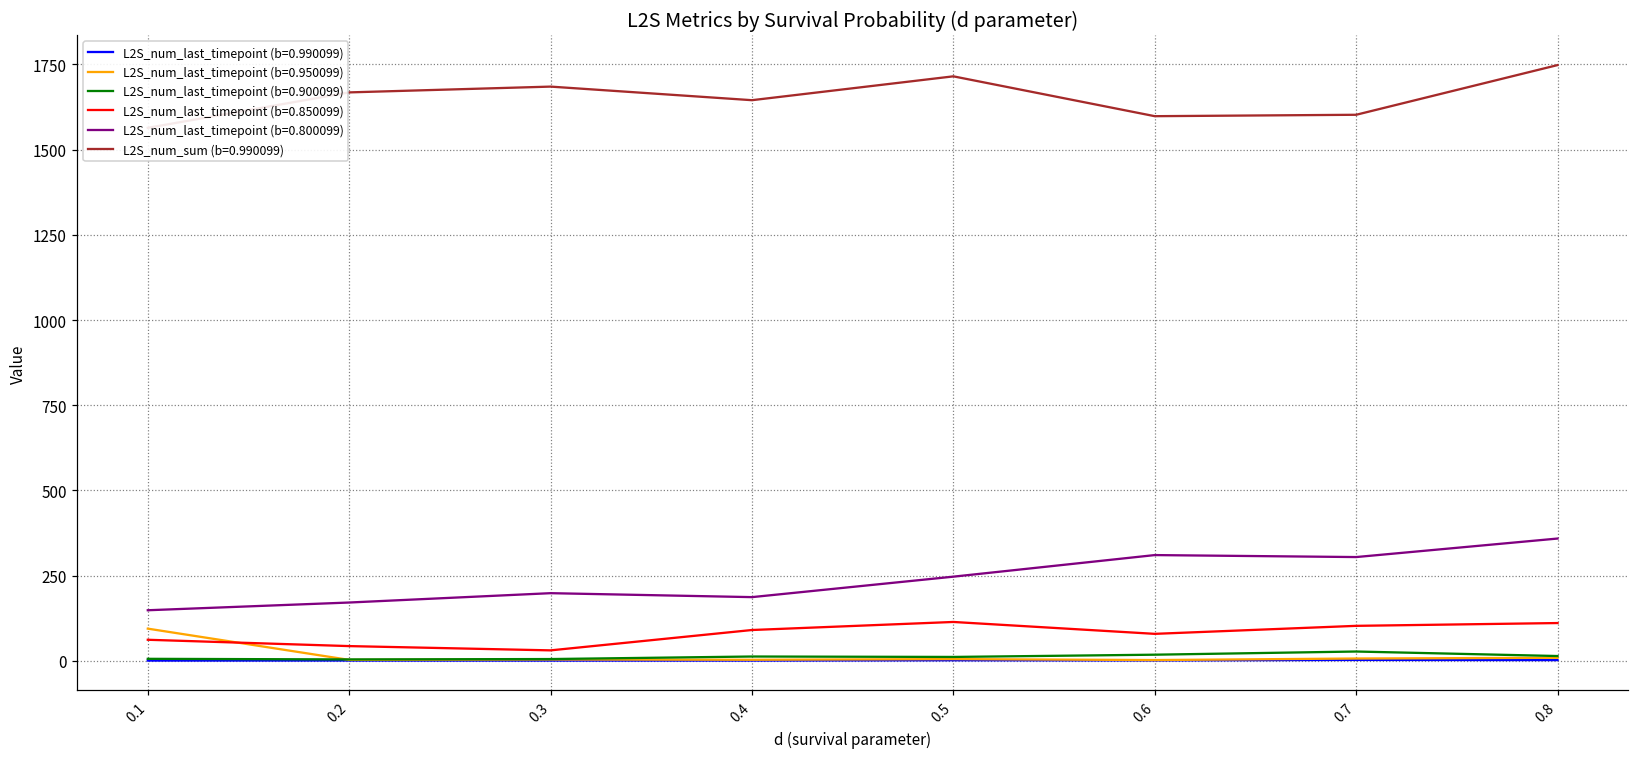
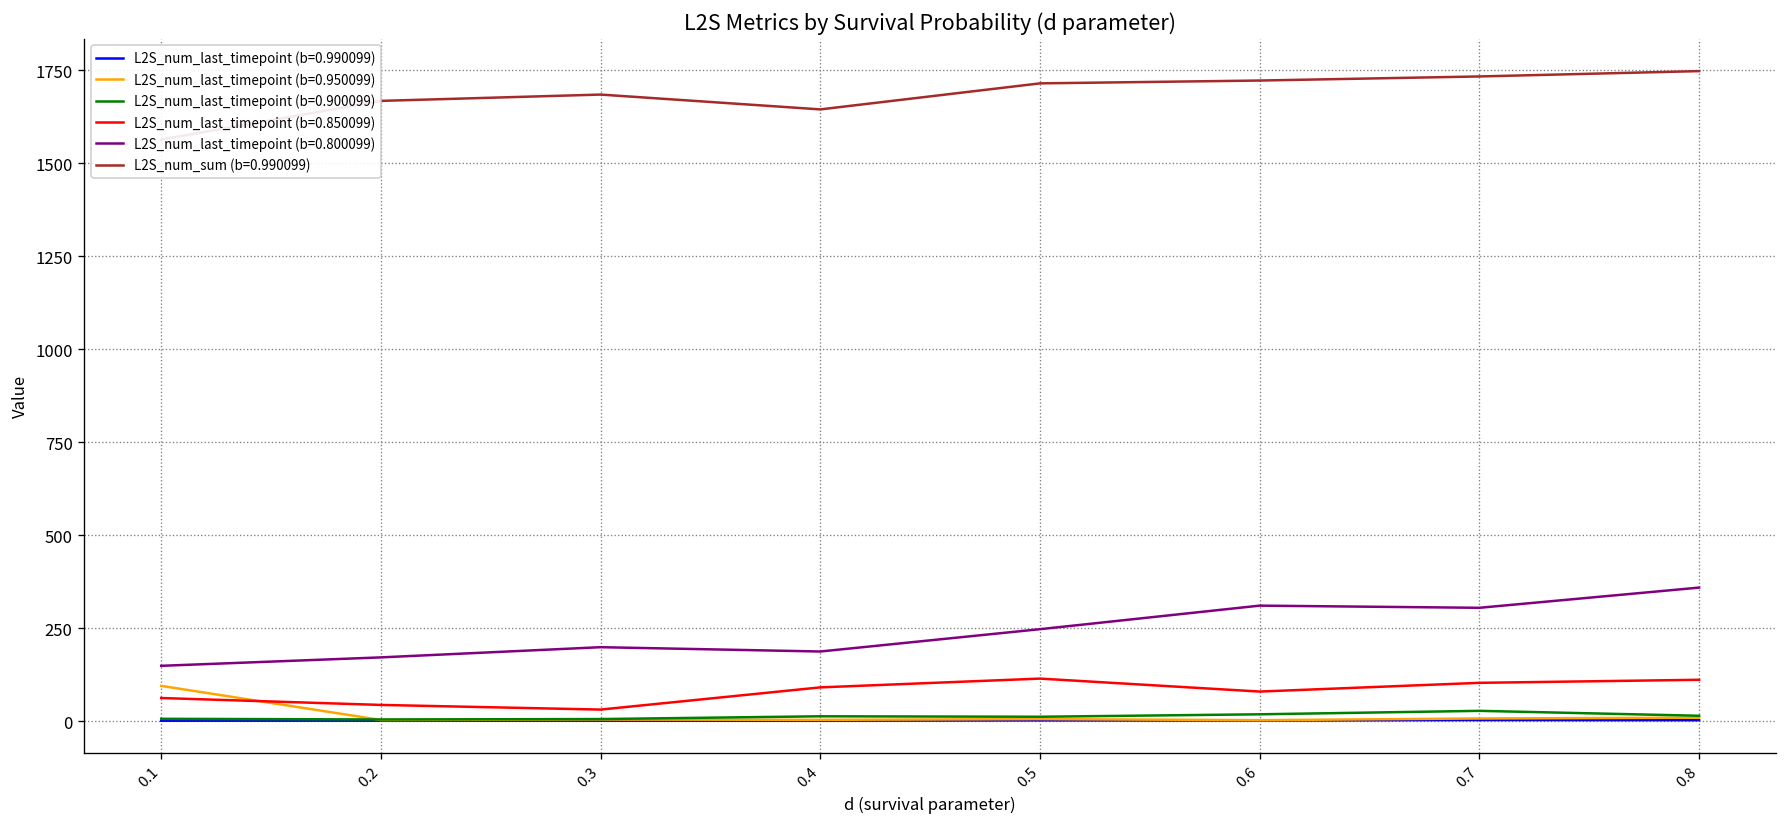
L2S_num_sum (b=0.990099), 0.6: 1600 -> 1720
L2S_num_sum (b=0.990099), 0.7: 1600 -> 1730
